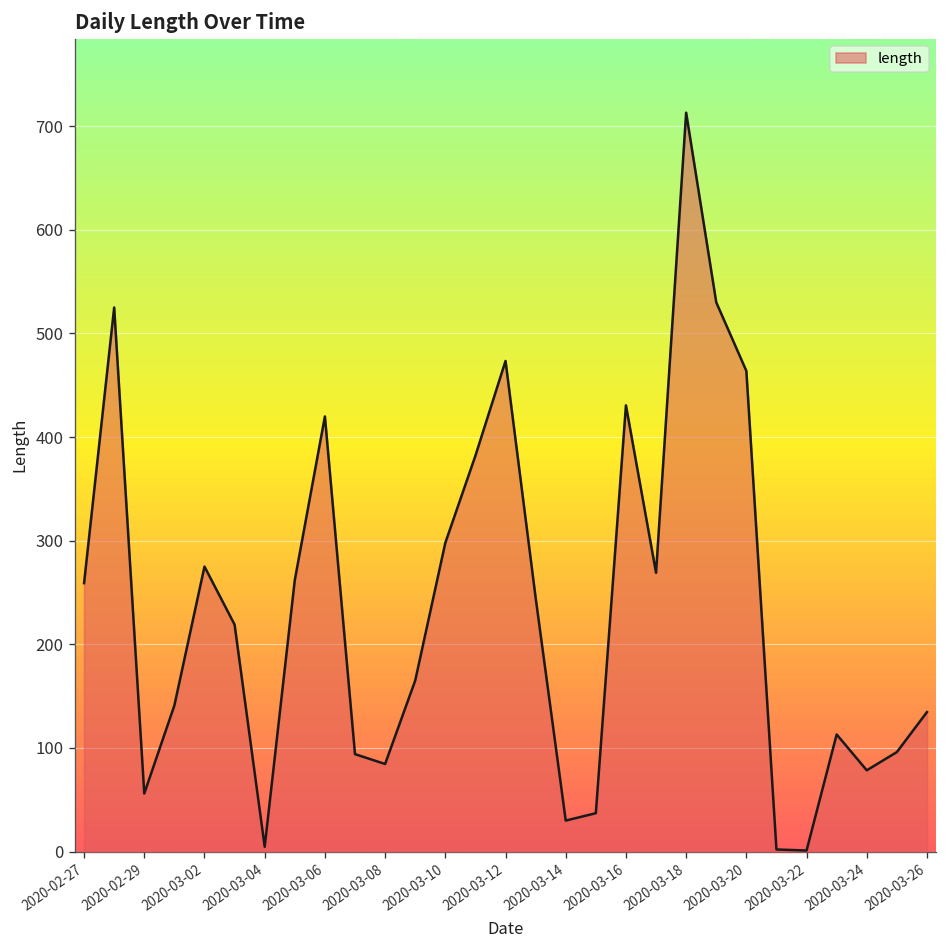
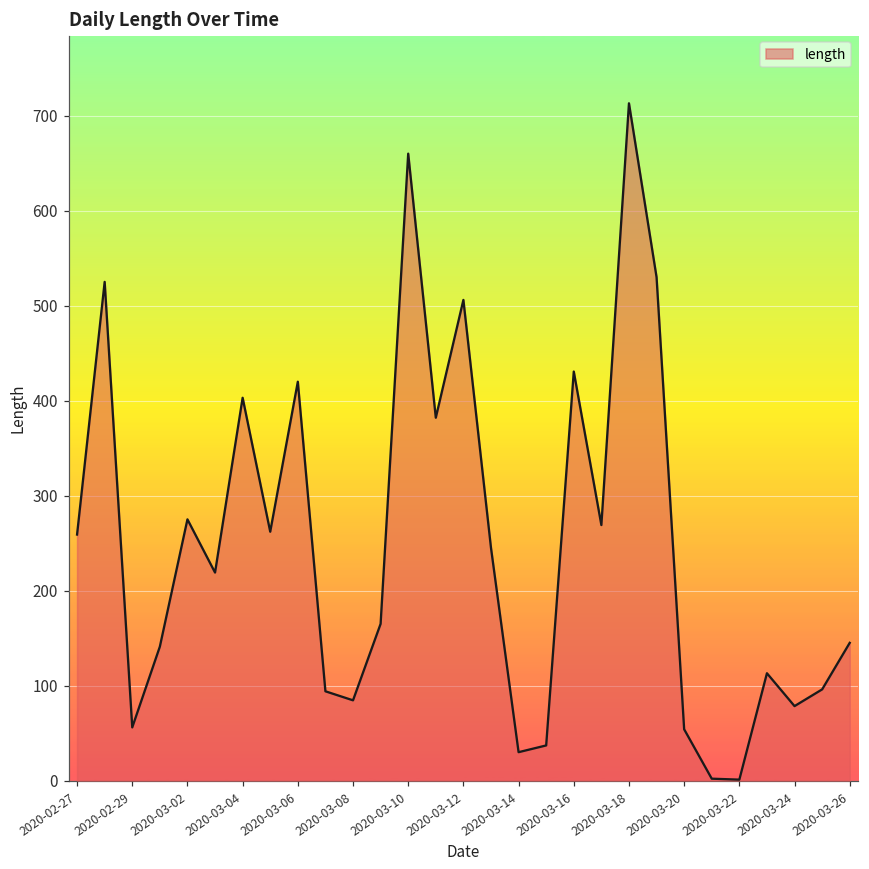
2020-03-04: 0 -> 400
2020-03-10: 300 -> 660
2020-03-12: 470 -> 510
2020-03-20: 460 -> 50
2020-03-26: 130 -> 150
